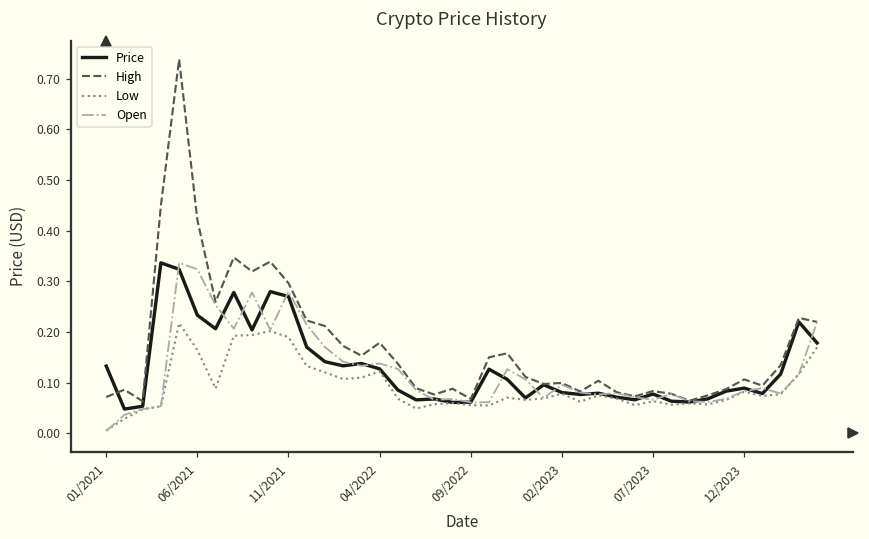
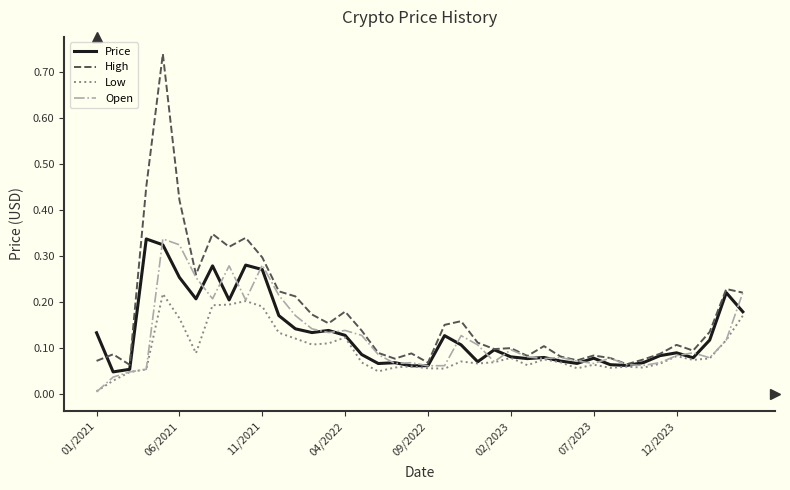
Price, 06/2021: 0.23 -> 0.25
